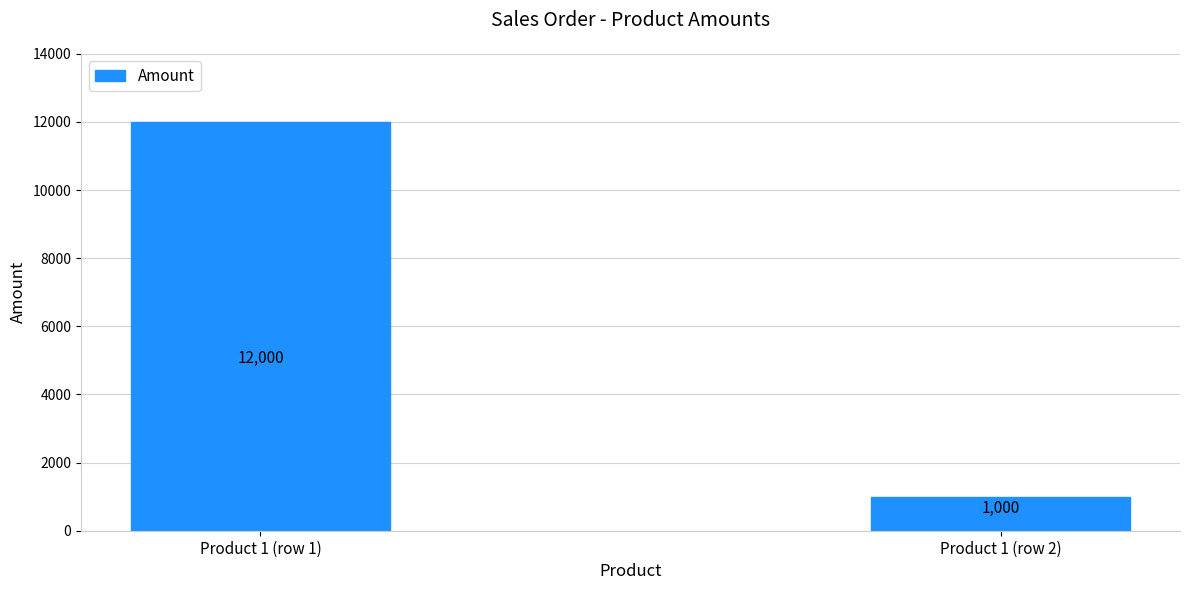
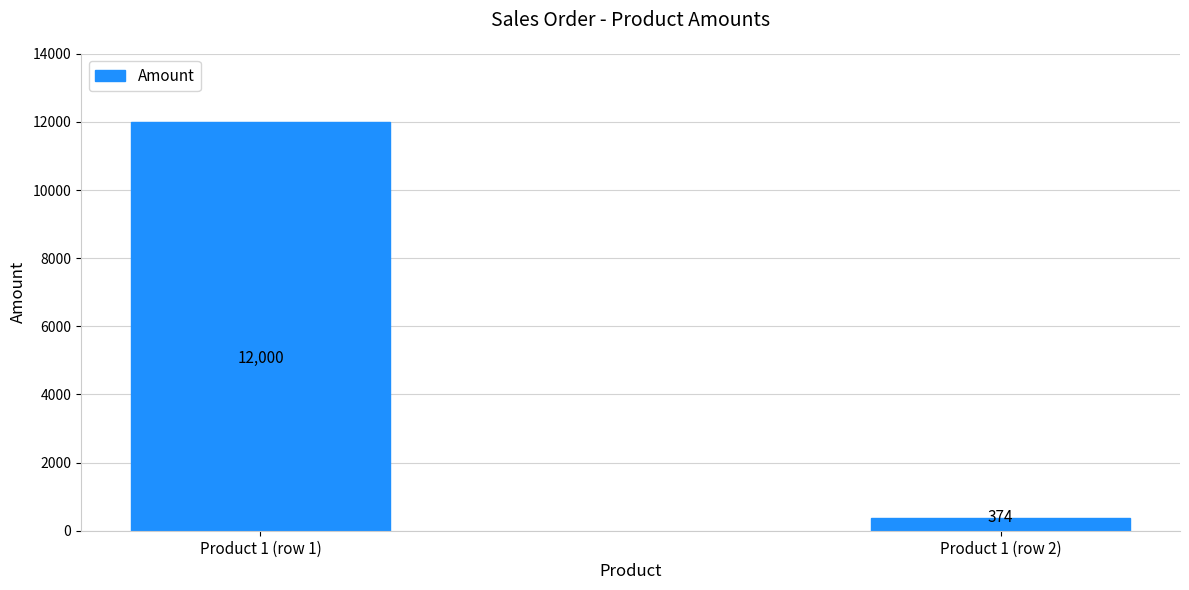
Product 1 (row 2): 1,000 -> 374
